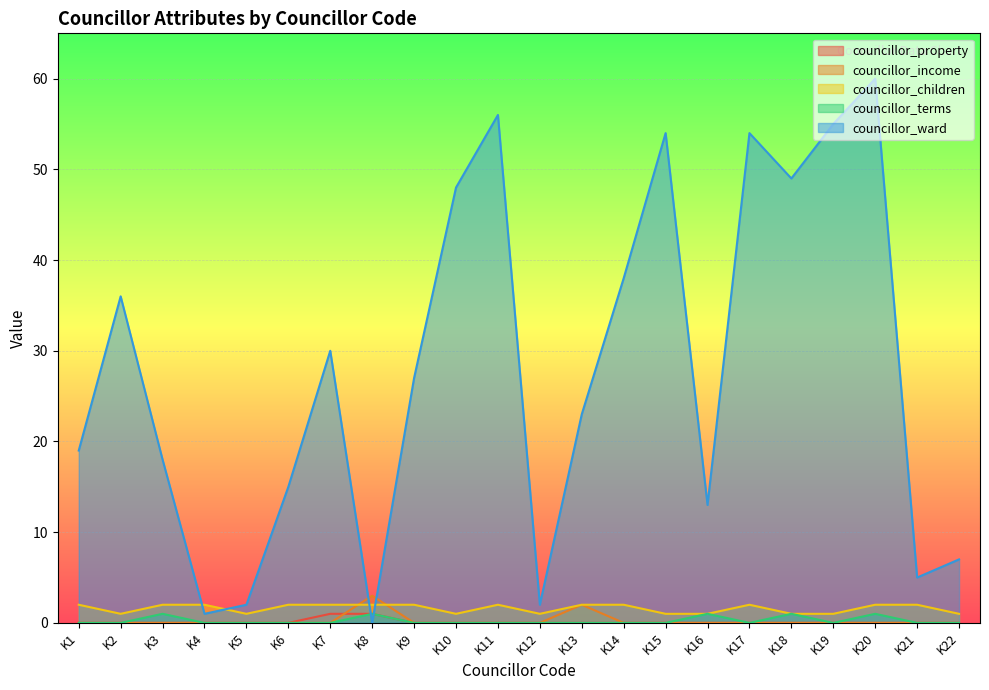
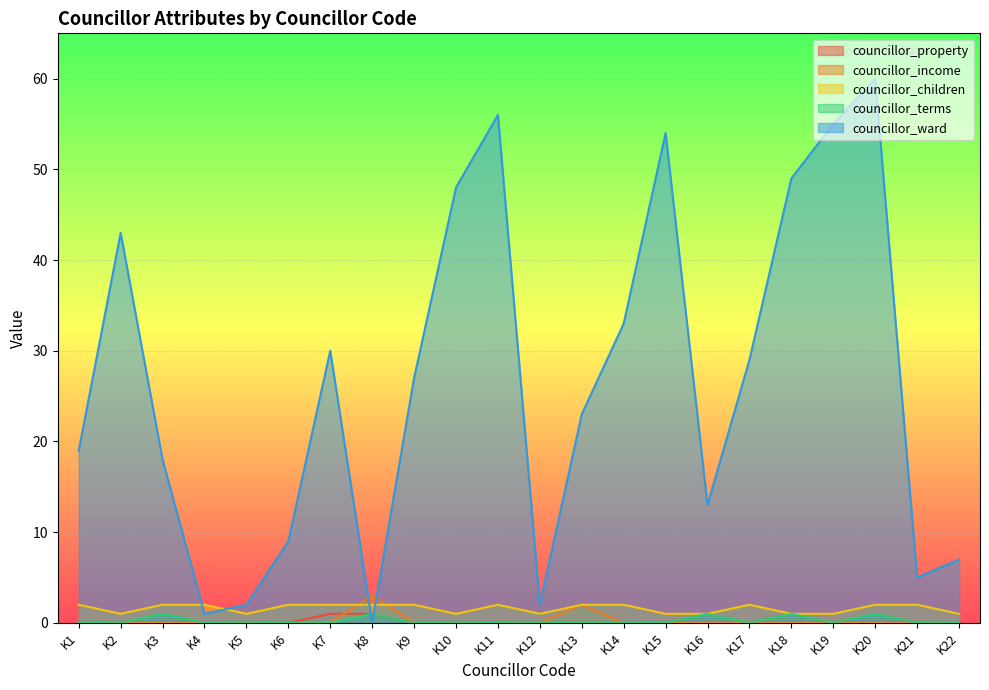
councillor_ward, K2: 36 -> 43
councillor_ward, K6: 15 -> 9
councillor_ward, K14: 38 -> 33
councillor_ward, K17: 54 -> 29
